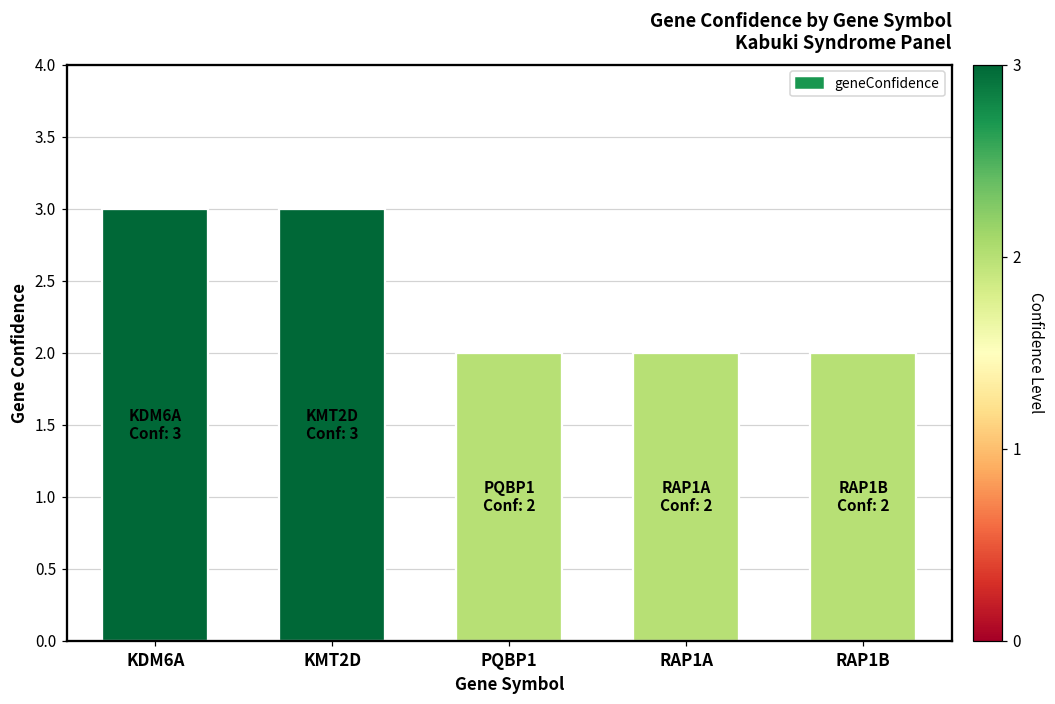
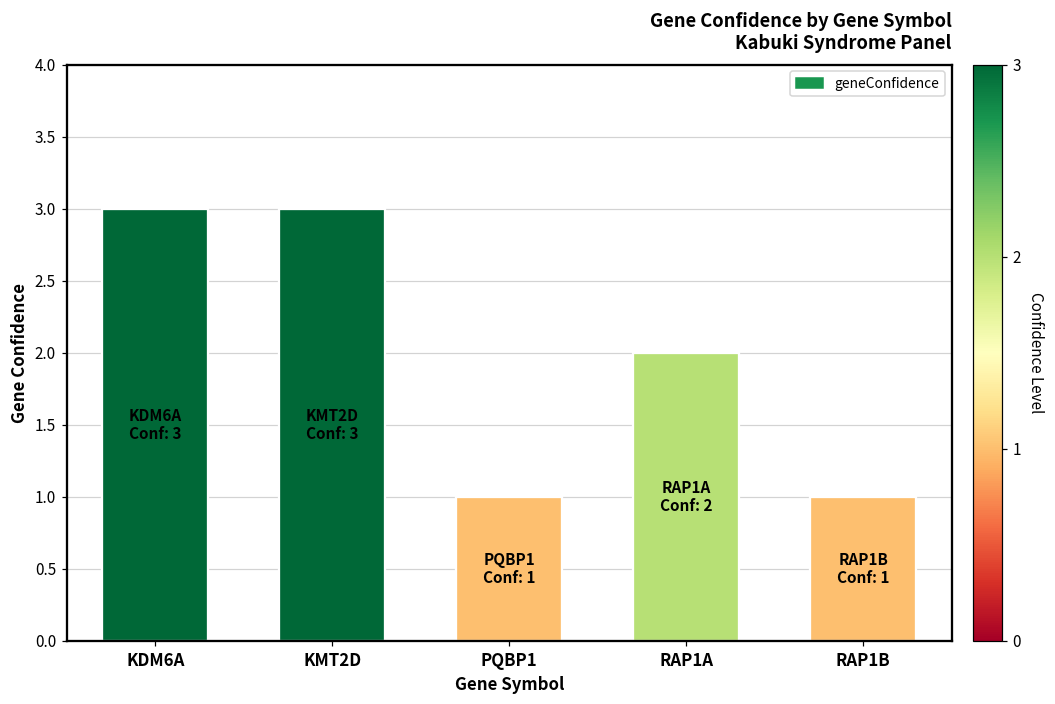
PQBP1: 2 -> 1
RAP1B: 2 -> 1
